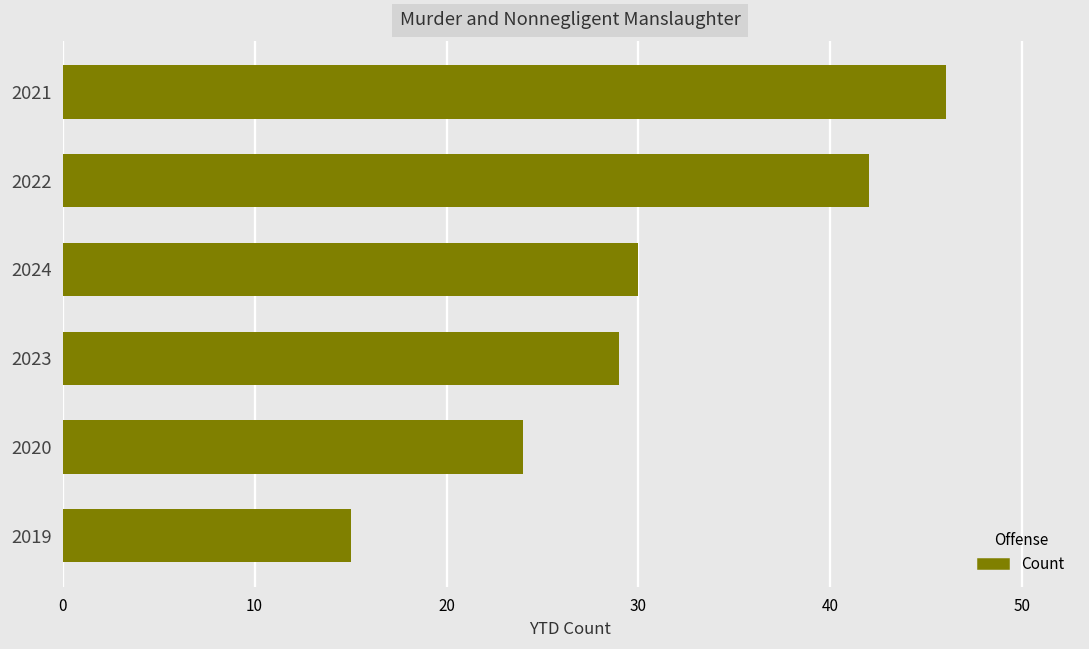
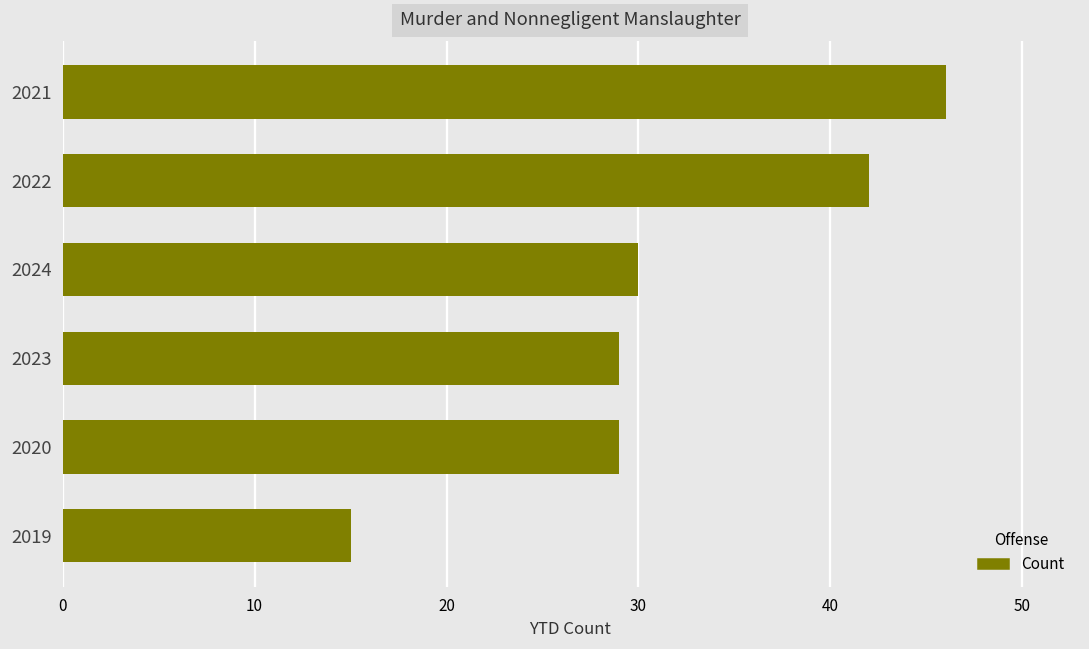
2020: 24 -> 29
